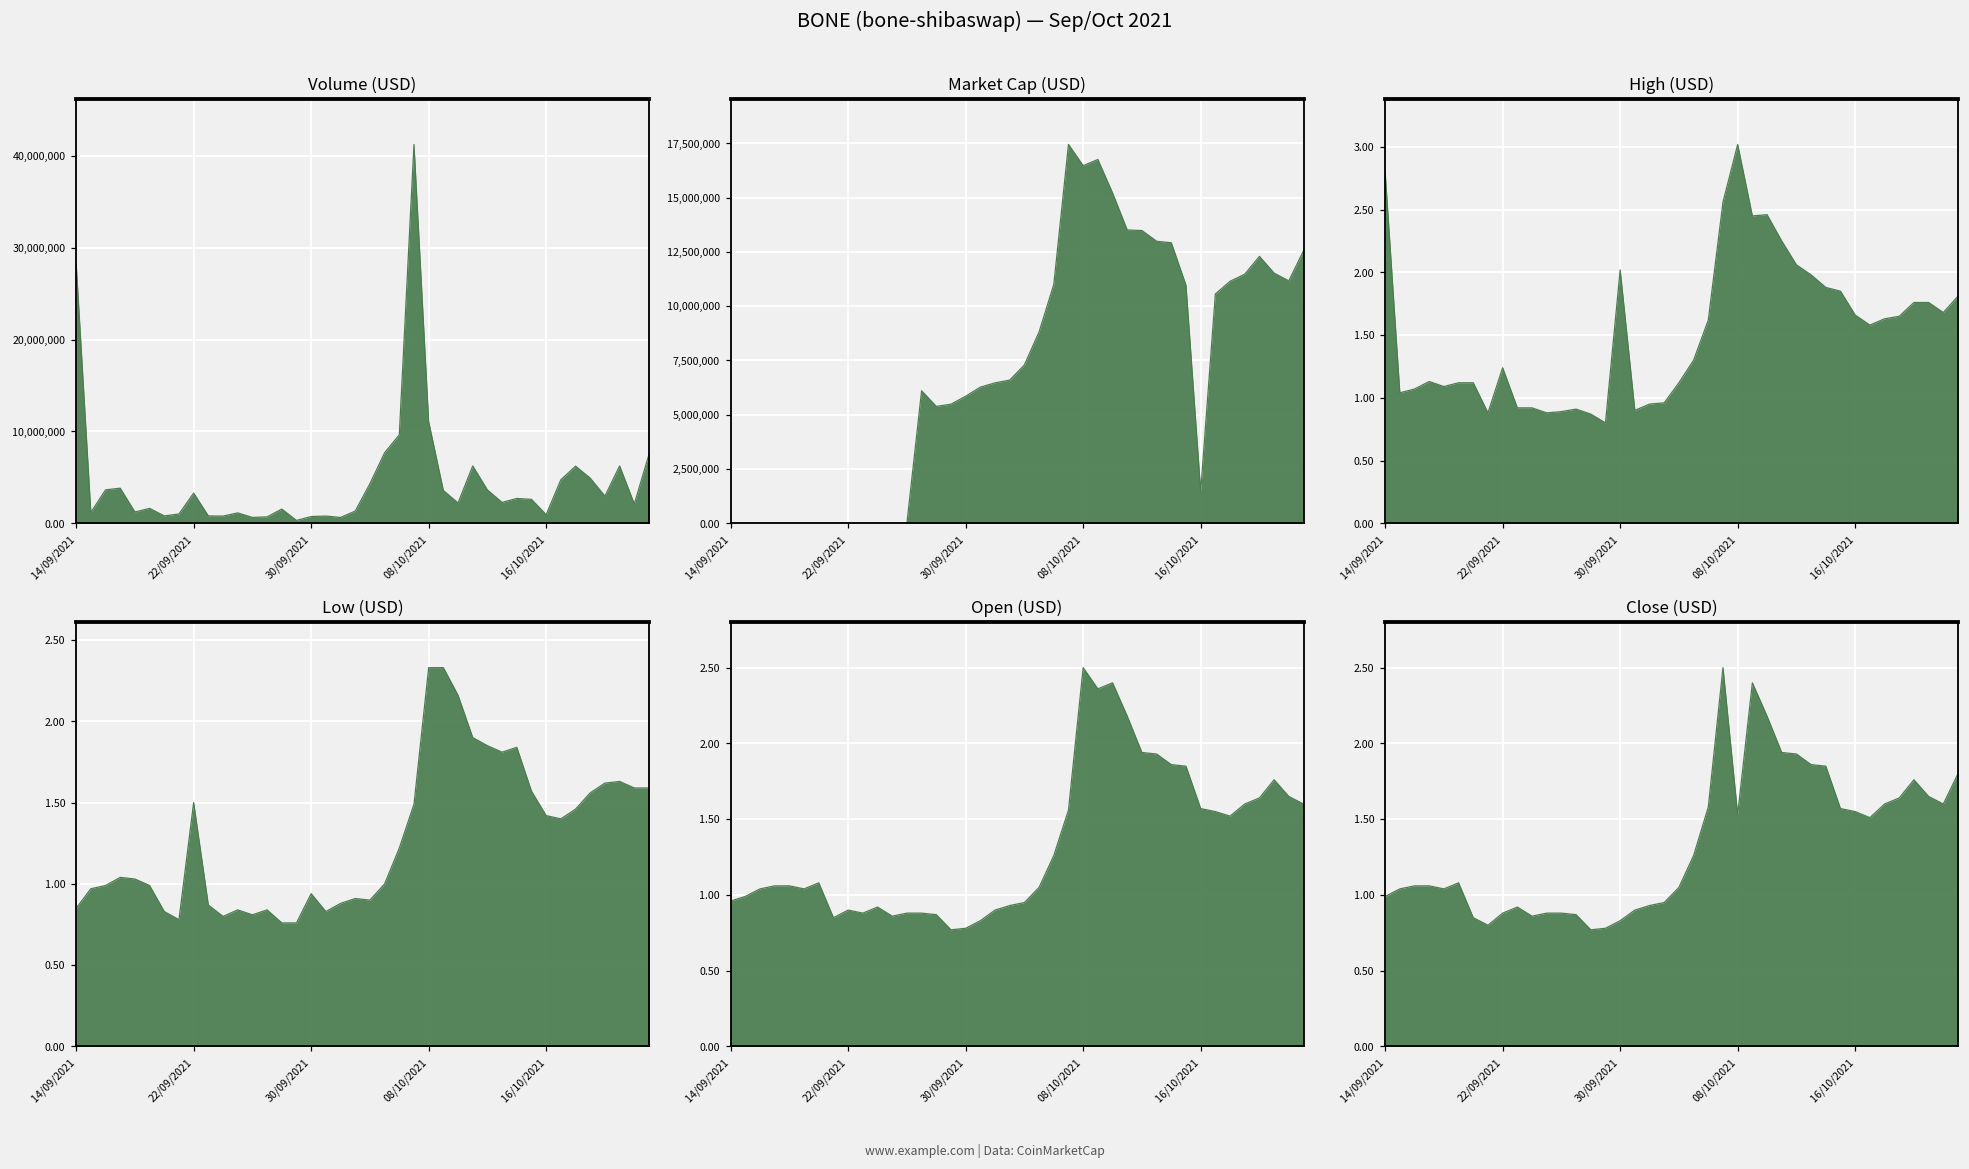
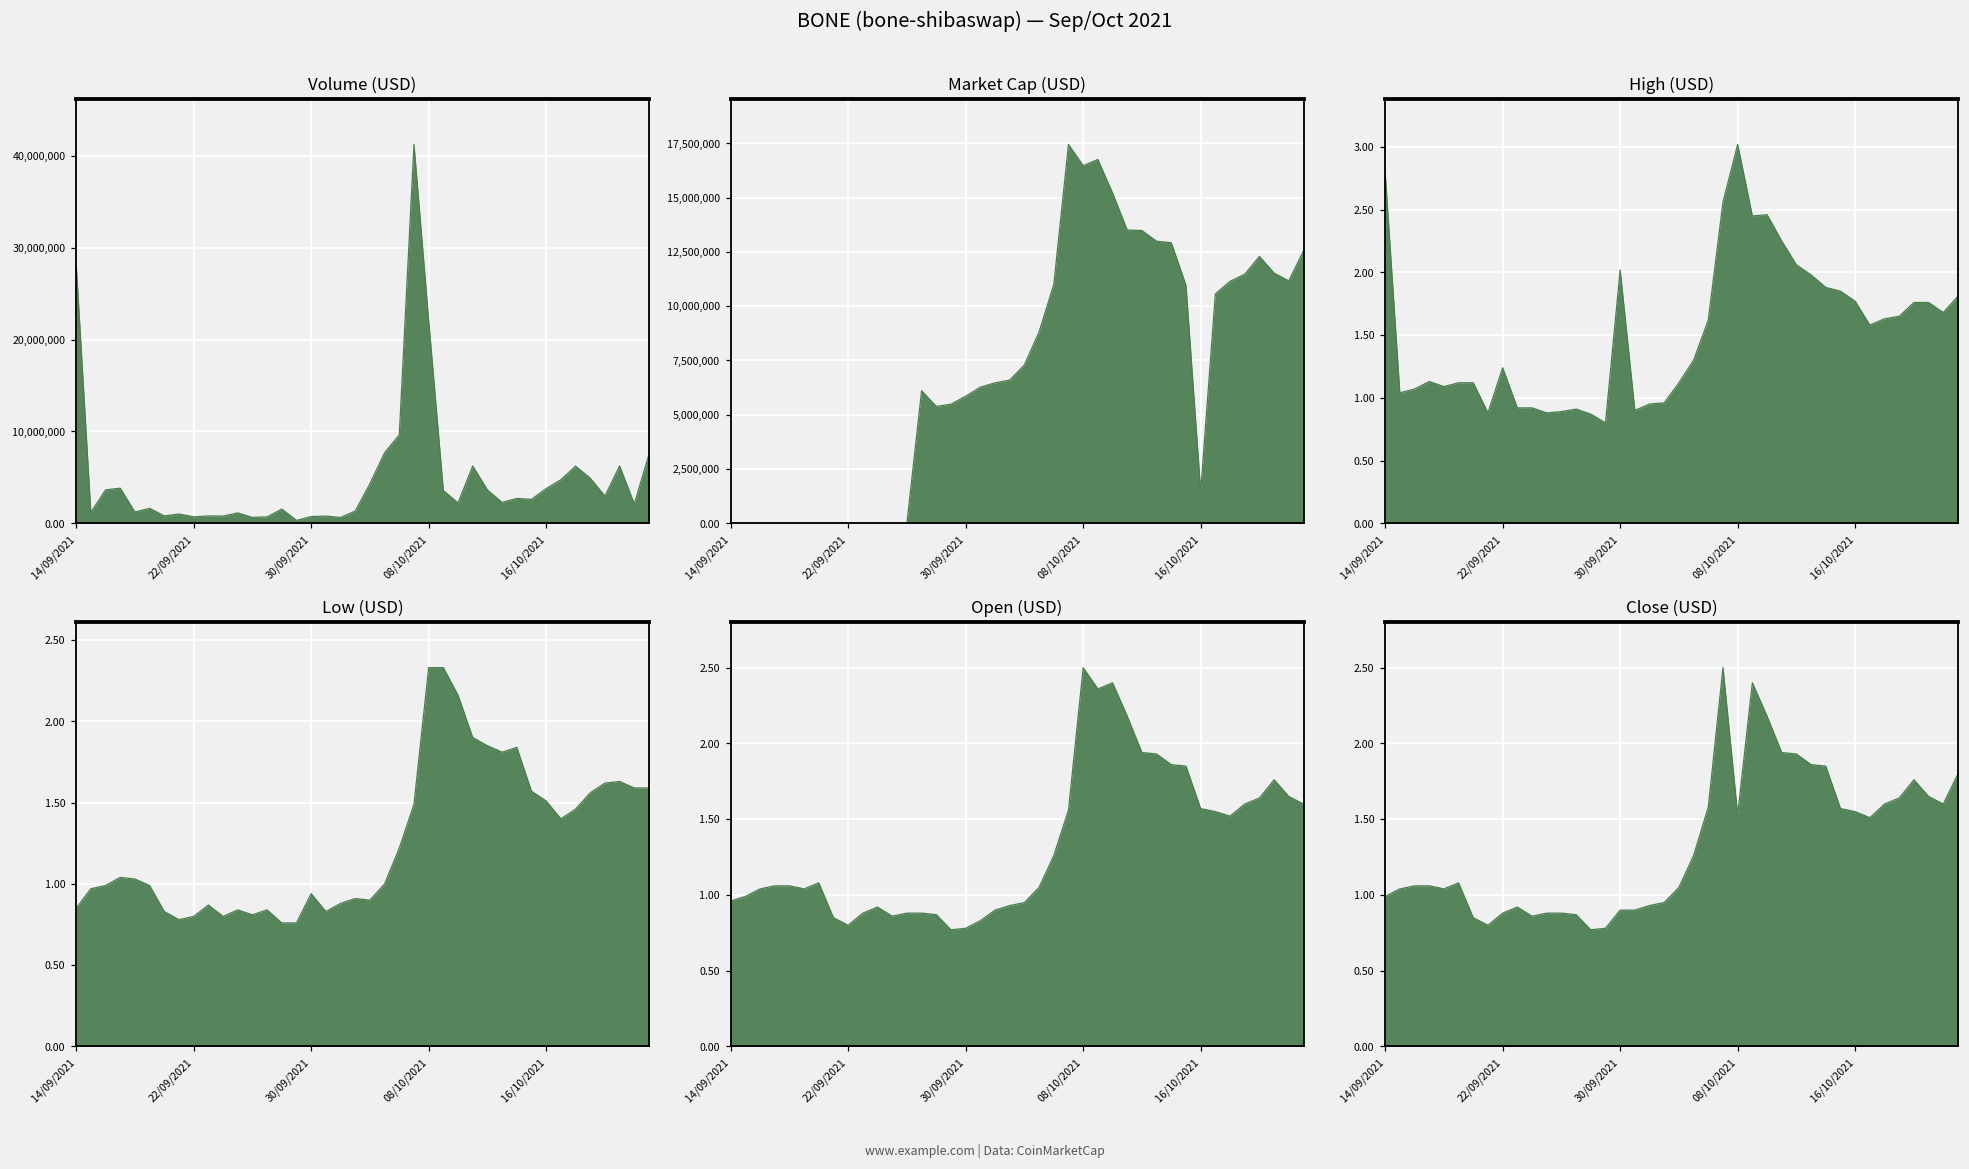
Volume (USD), 22/09/2021: 3,000,000 -> 1,000,000
Volume (USD), 08/10/2021: 11,000,000 -> 22,000,000
Volume (USD), 16/10/2021: 1,000,000 -> 4,000,000
High (USD), 16/10/2021: 1.66 -> 1.77
Low (USD), 22/09/2021: 1.5 -> 0.8
Low (USD), 16/10/2021: 1.42 -> 1.51
Open (USD), 22/09/2021: 0.9 -> 0.8
Close (USD), 30/09/2021: 0.83 -> 0.90
